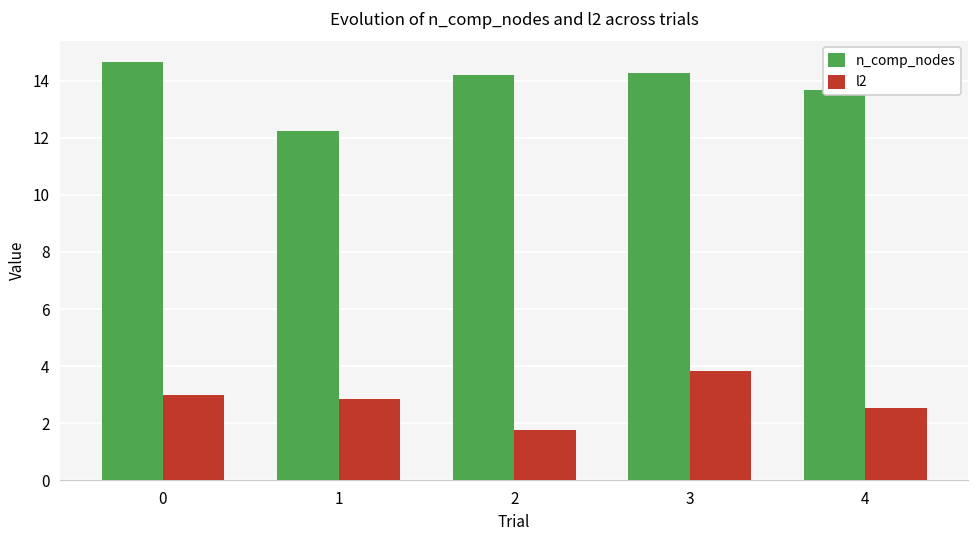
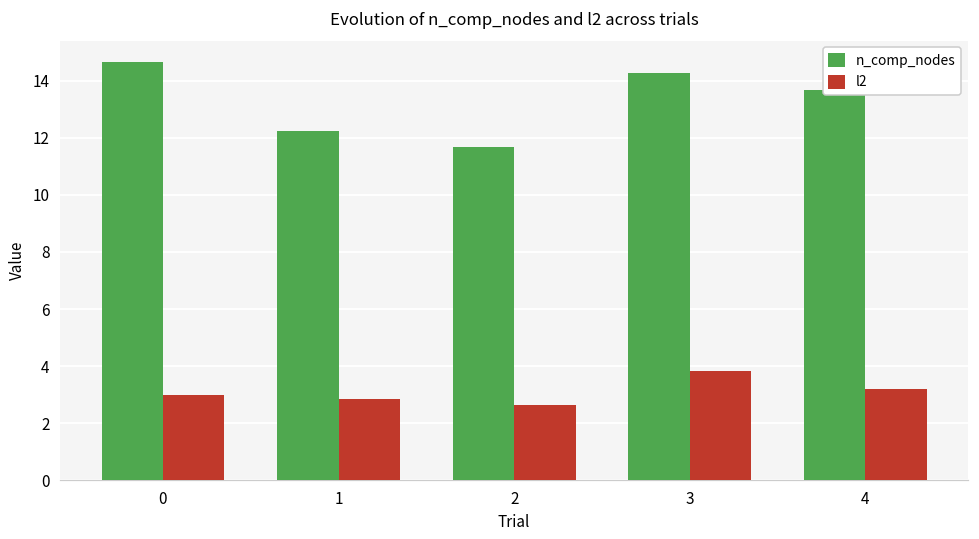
n_comp_nodes, 2: 14.2 -> 11.7
l2, 2: 1.8 -> 2.6
l2, 4: 2.5 -> 3.2
